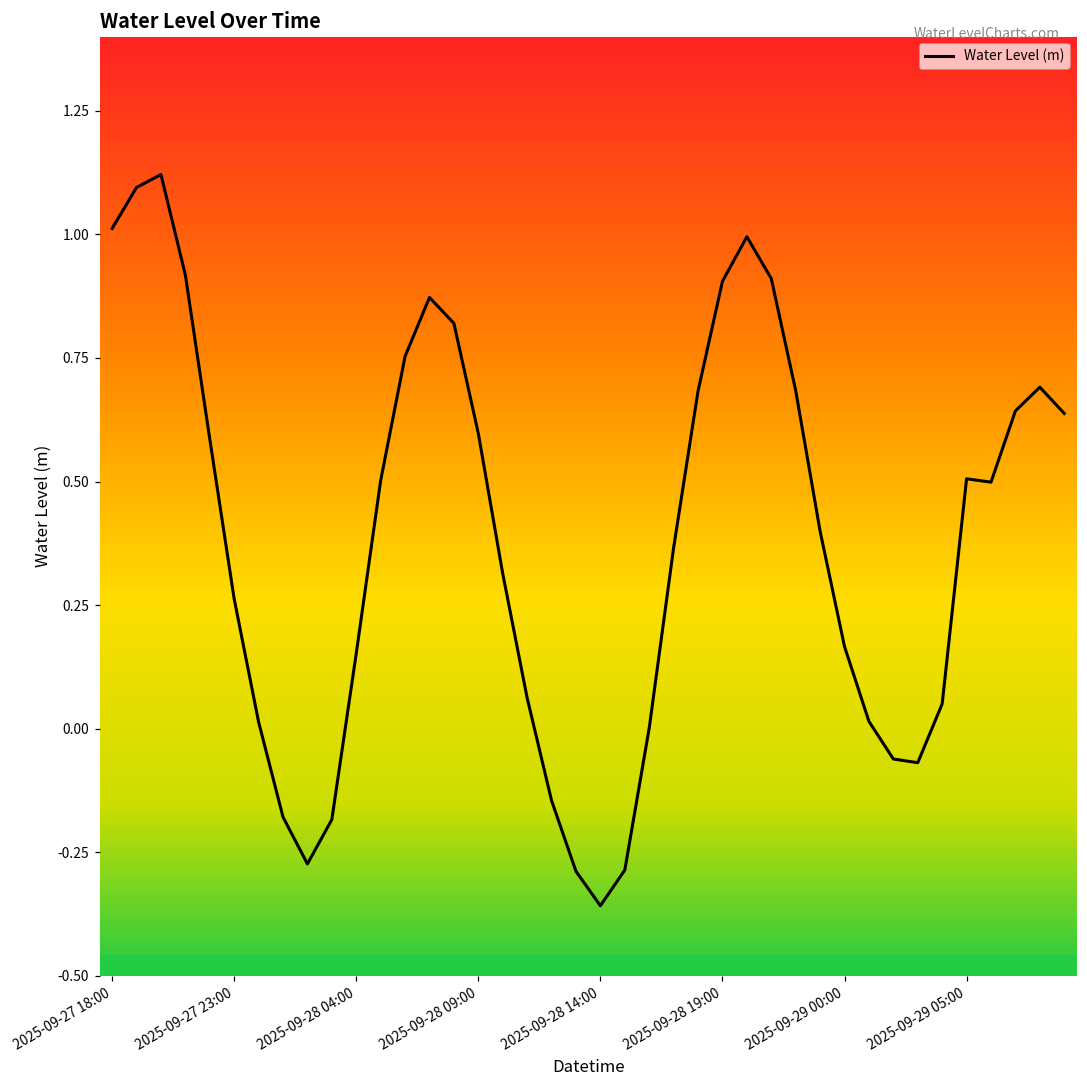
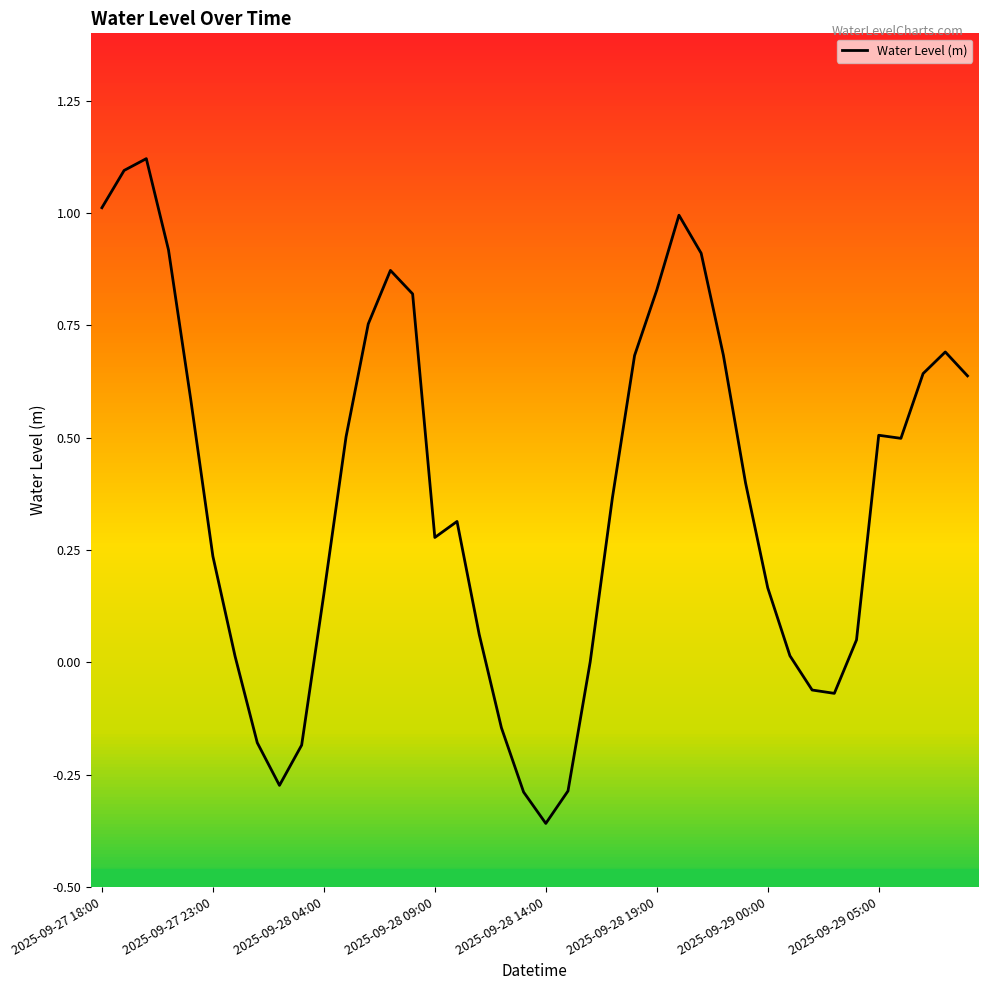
2025-09-27 23:00: 0.26 -> 0.24
2025-09-28 09:00: 0.60 -> 0.28
2025-09-28 19:00: 0.91 -> 0.83
